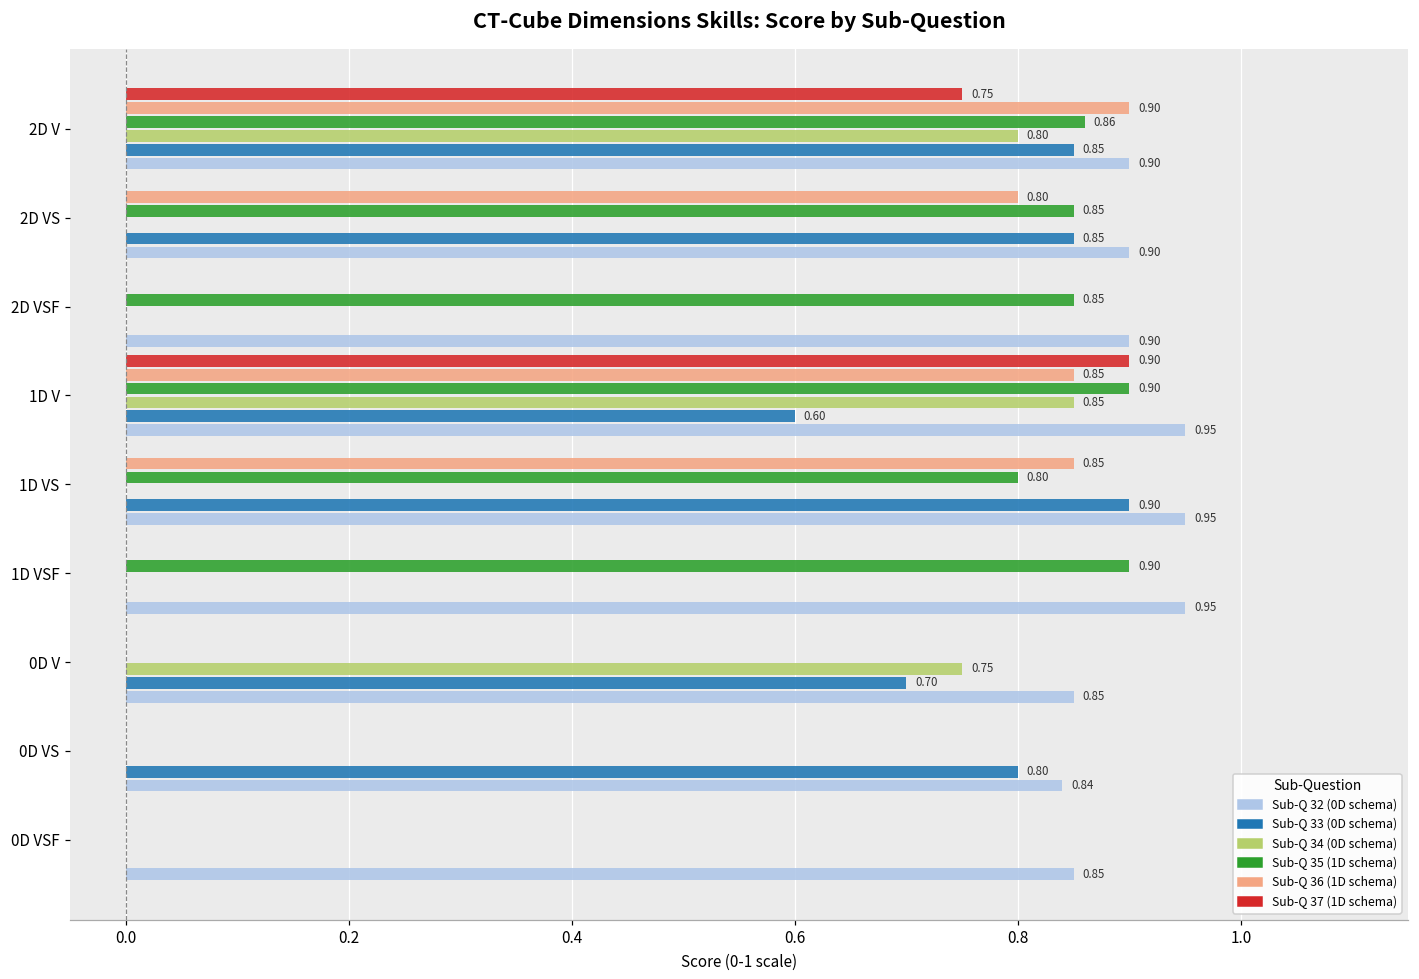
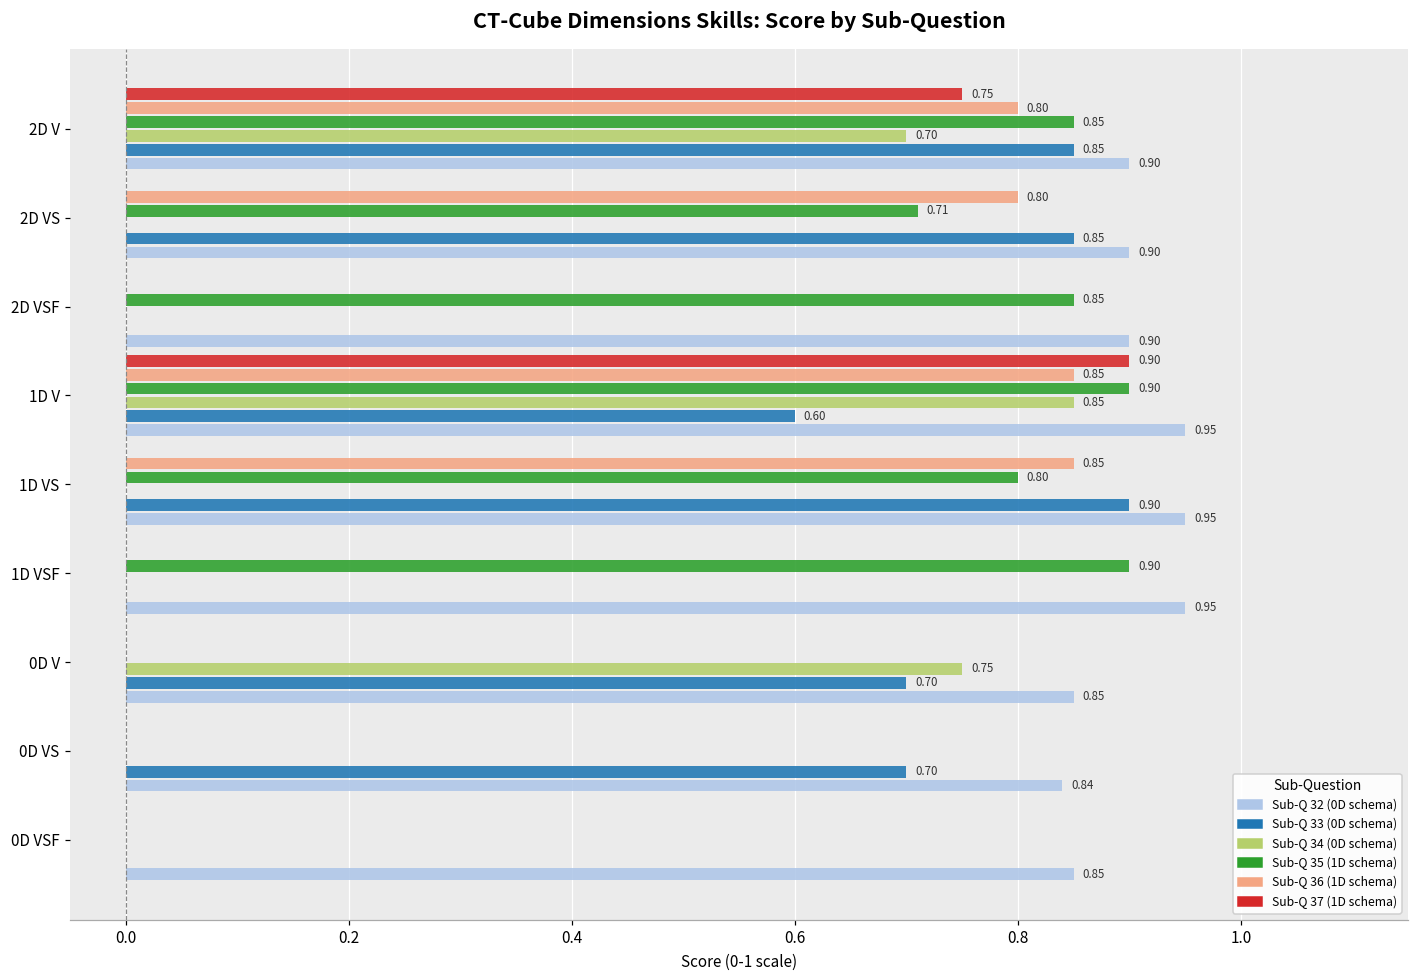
Sub-Q 36 (1D schema), 2D V: 0.90 -> 0.80
Sub-Q 35 (1D schema), 2D V: 0.86 -> 0.85
Sub-Q 34 (0D schema), 2D V: 0.80 -> 0.70
Sub-Q 35 (1D schema), 2D VS: 0.85 -> 0.71
Sub-Q 33 (0D schema), 0D VS: 0.80 -> 0.70
